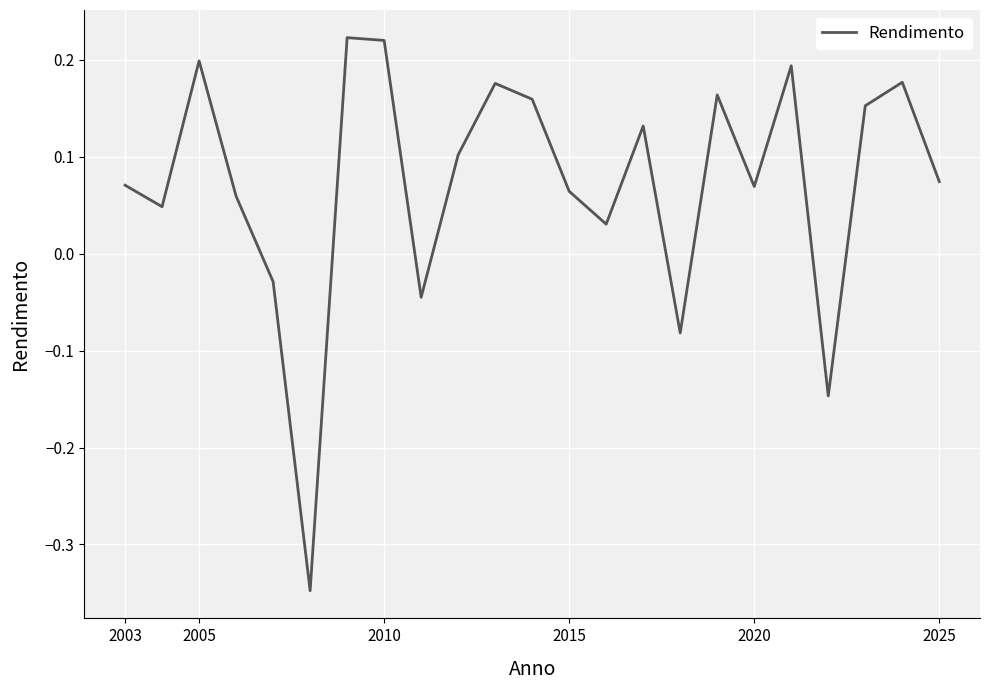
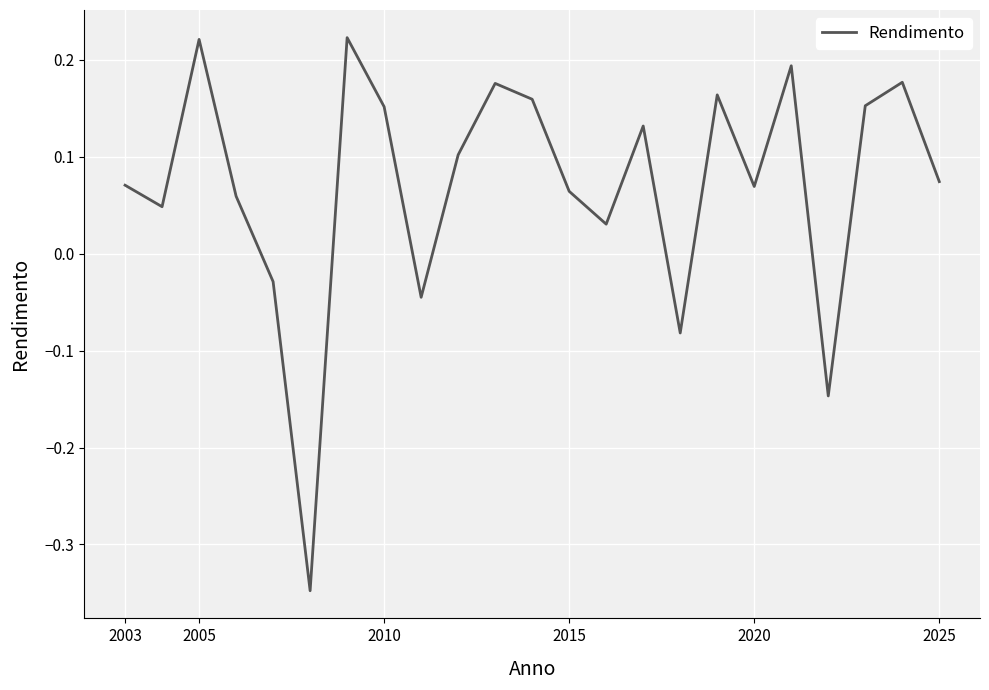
2005: 0.20 -> 0.22
2010: 0.22 -> 0.15
